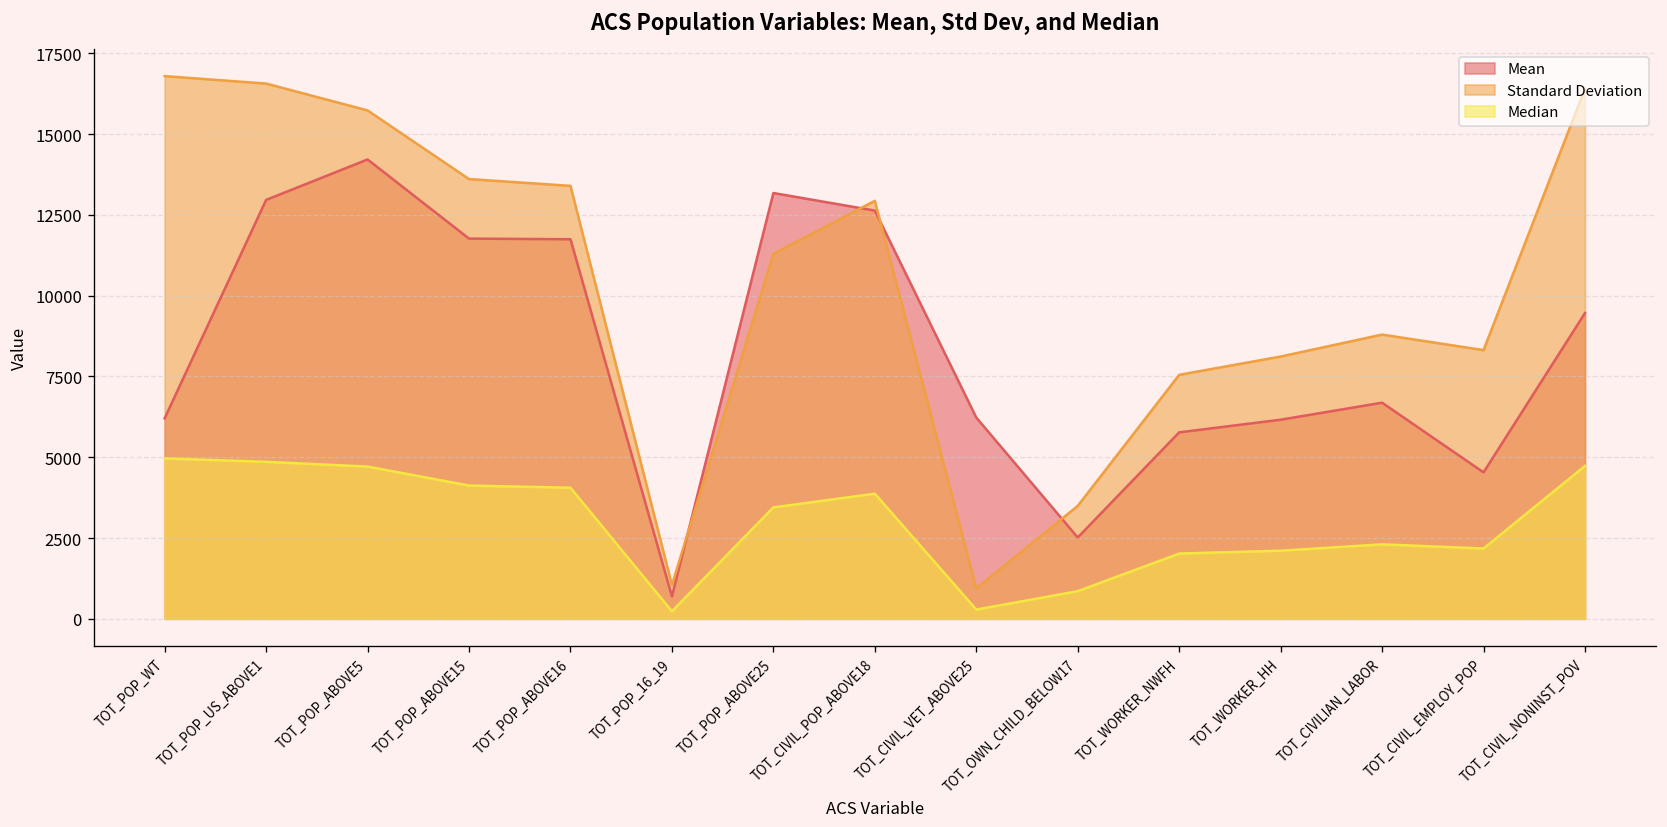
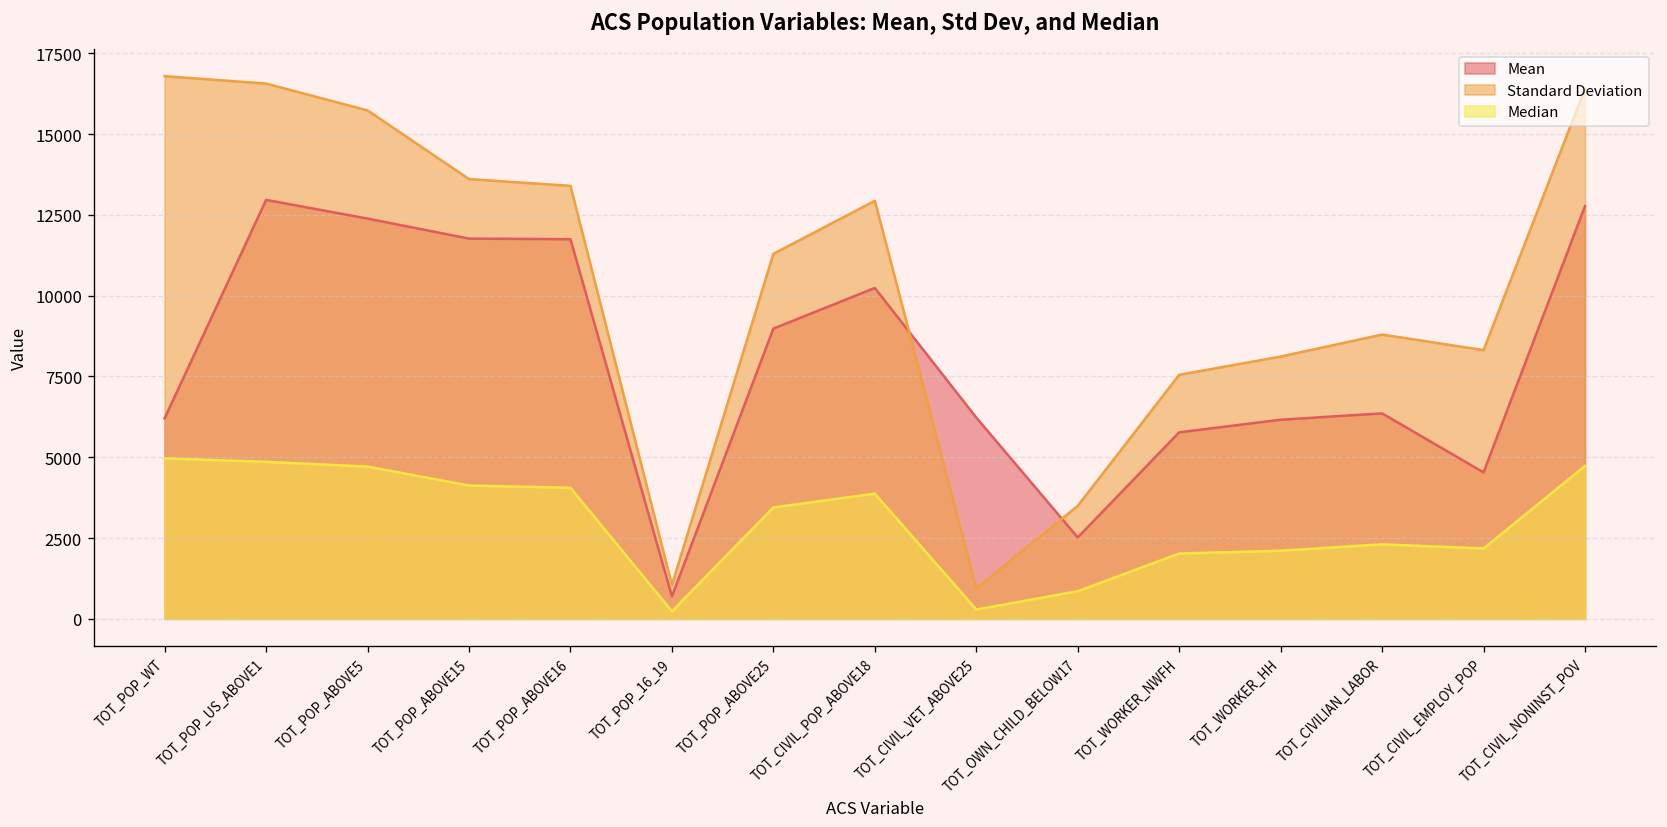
Mean, TOT_POP_ABOVE5: 14200 -> 12400
Mean, TOT_POP_ABOVE25: 13200 -> 9000
Mean, TOT_CIVIL_POP_ABOVE18: 12600 -> 10200
Mean, TOT_CIVILIAN_LABOR: 6700 -> 6400
Mean, TOT_CIVIL_NONINST_POV: 9500 -> 12800
